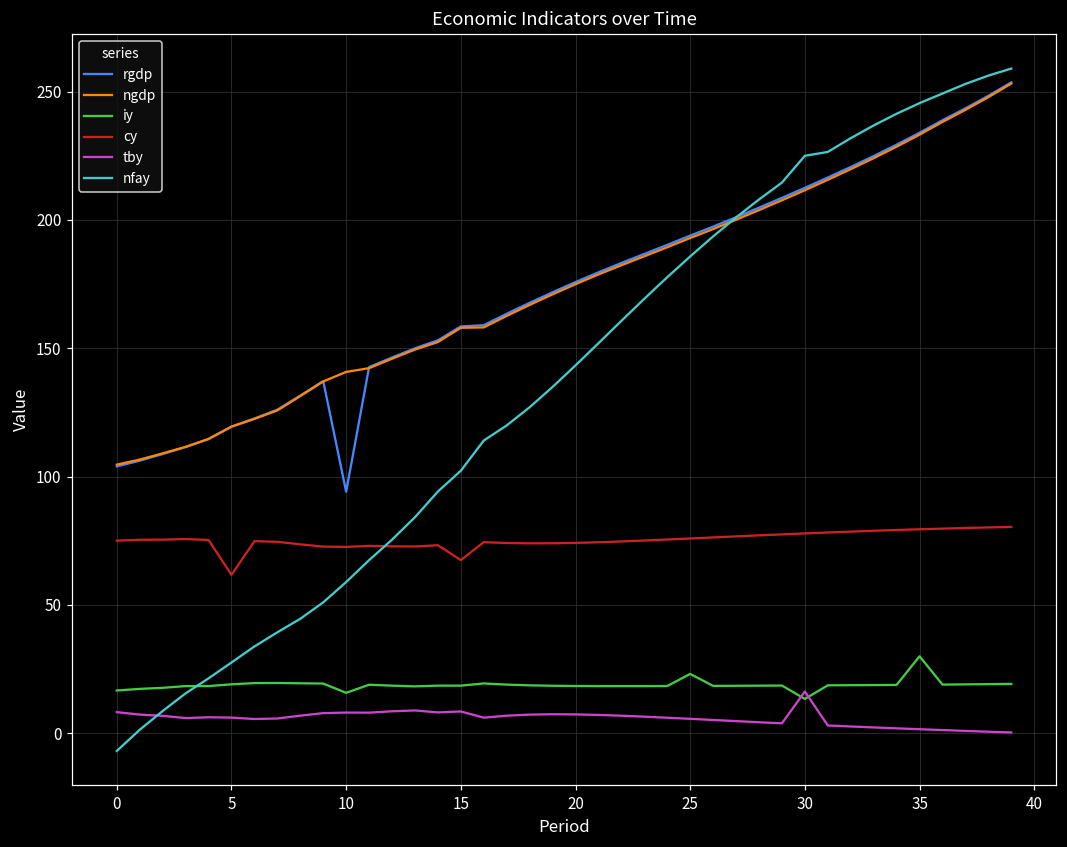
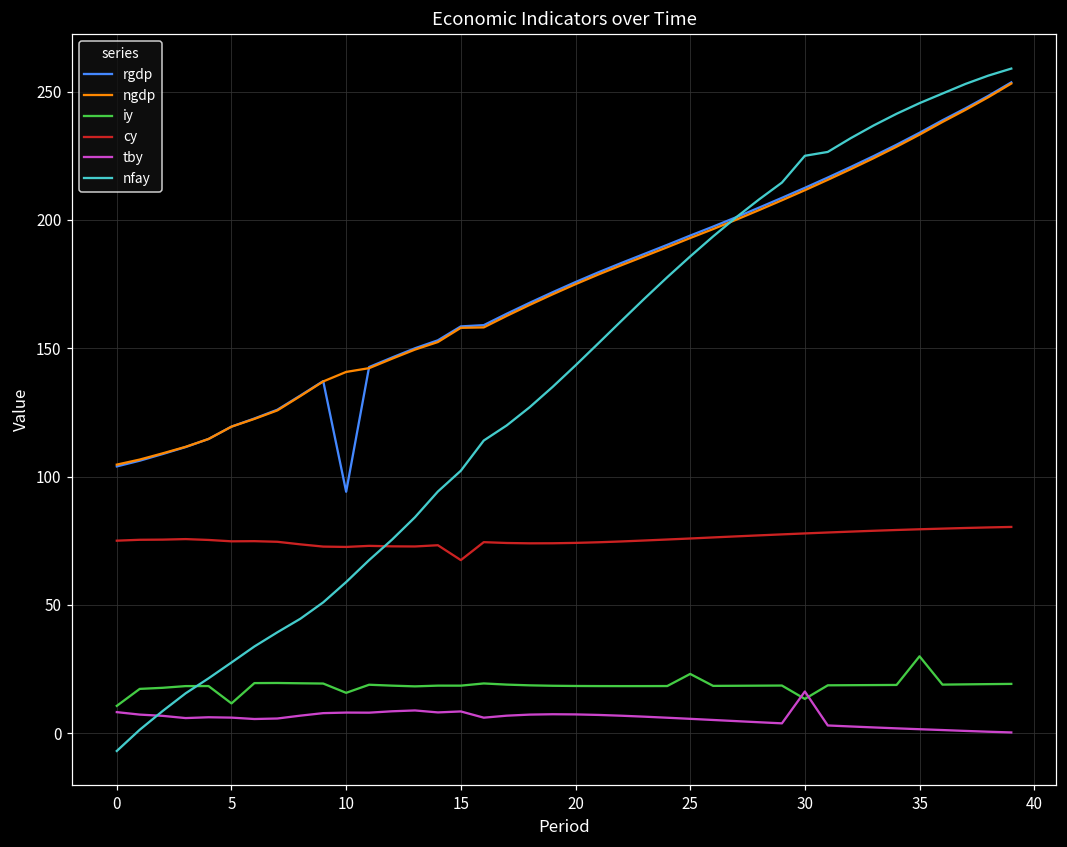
iy, 0: 17 -> 11
iy, 5: 19 -> 12
cy, 5: 62 -> 75
